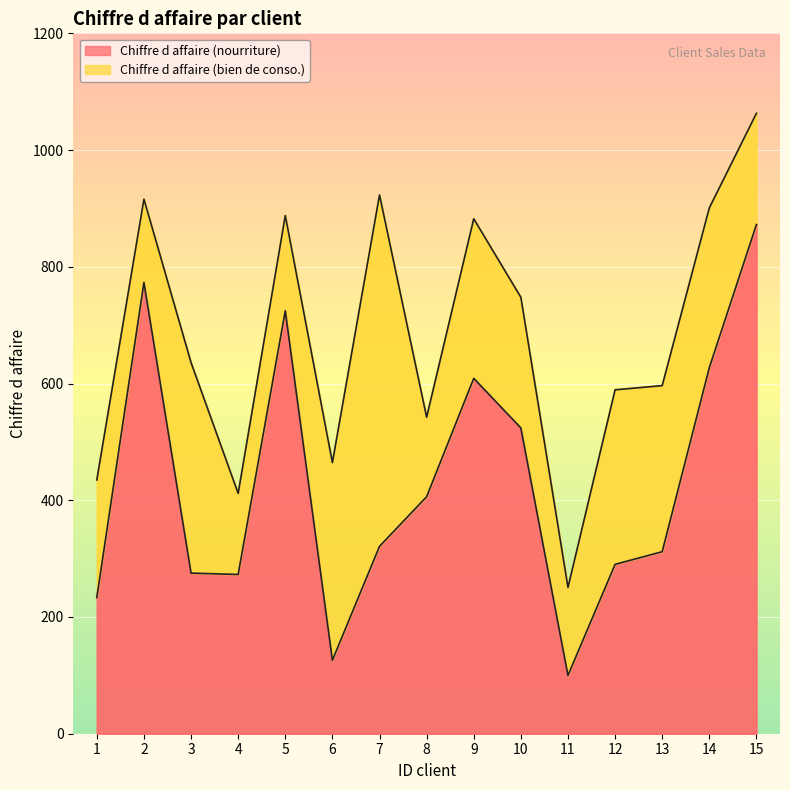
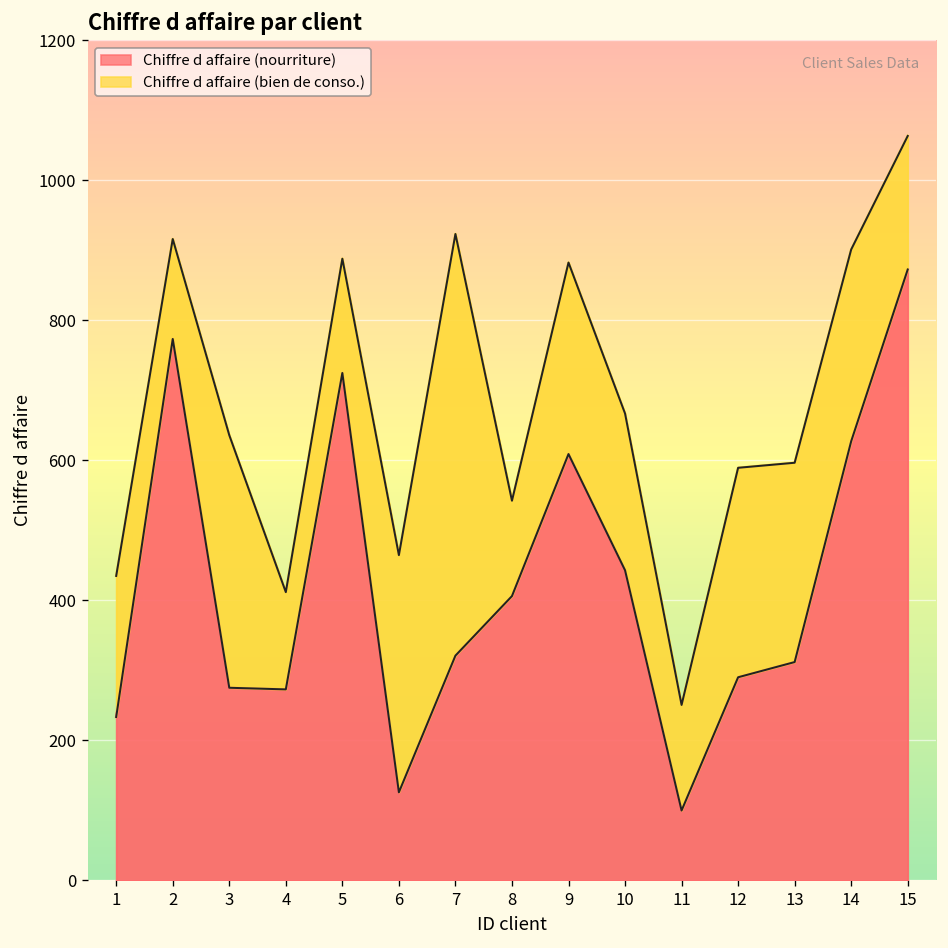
Chiffre d affaire (nourriture), 10: 520 -> 440
